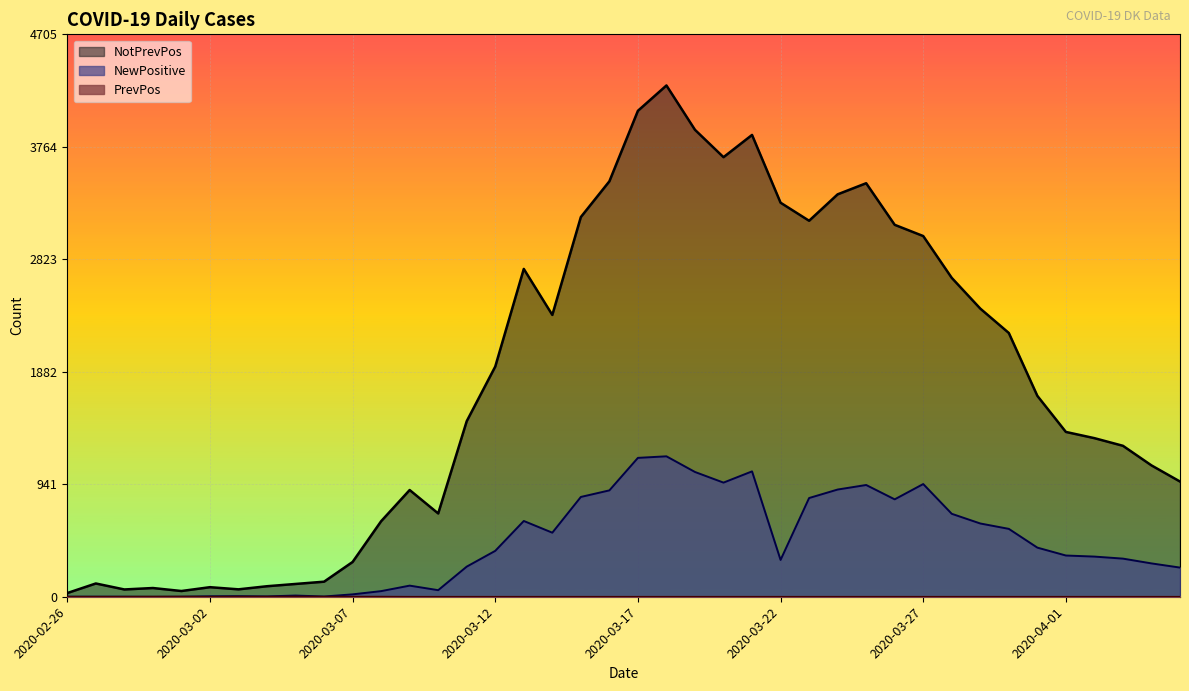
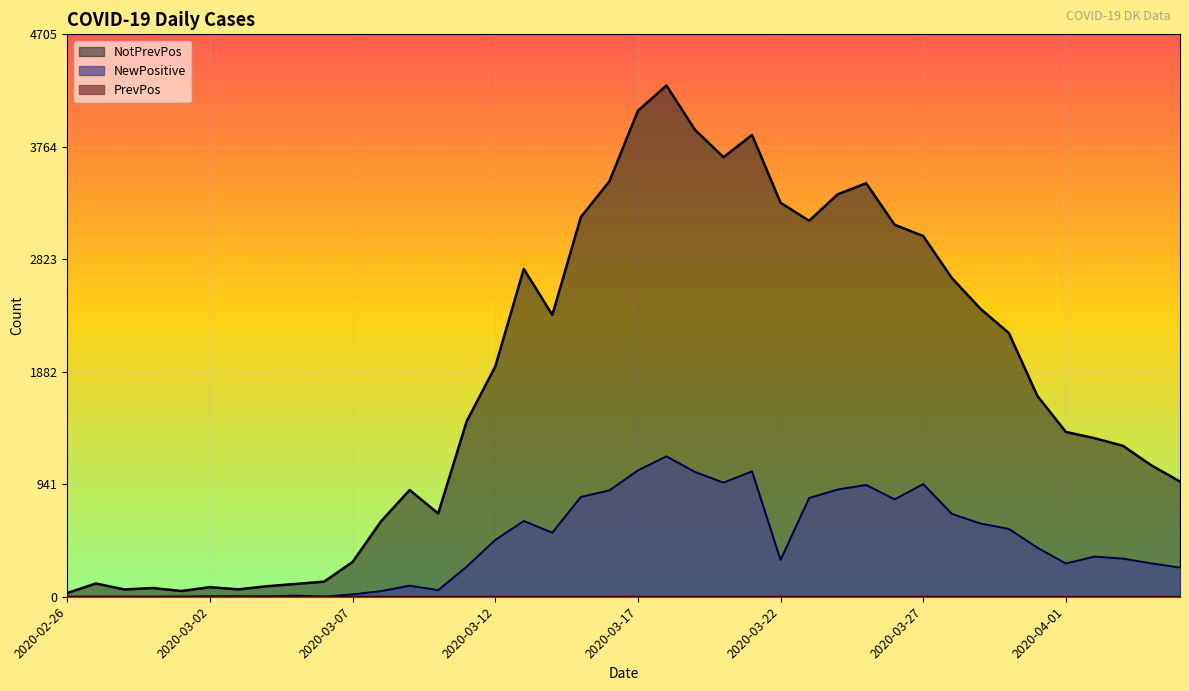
NewPositive, 2020-03-12: 380 -> 480
NewPositive, 2020-03-17: 1160 -> 1060
NewPositive, 2020-04-01: 350 -> 280
